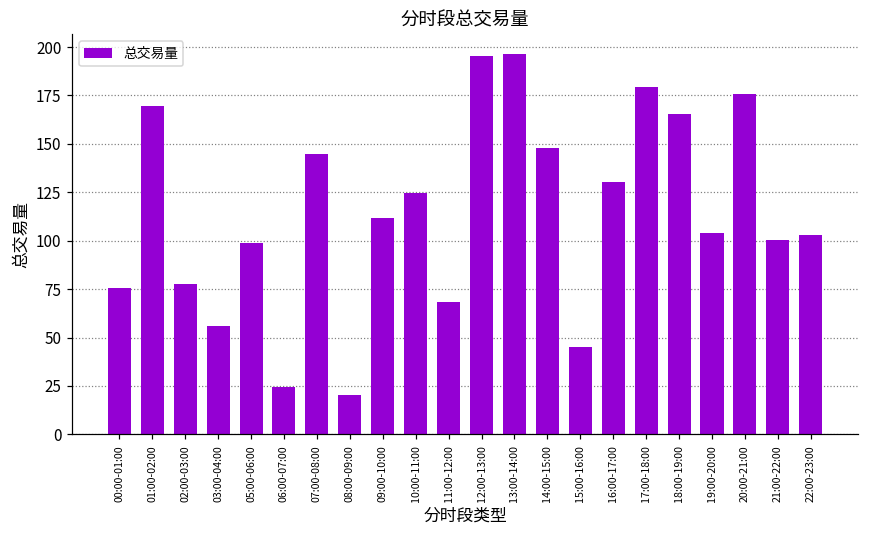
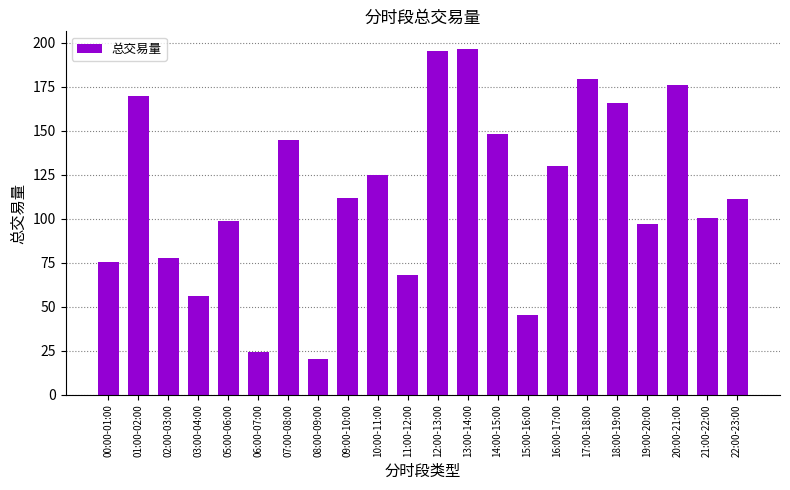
19:00-20:00: 104 -> 97
22:00-23:00: 103 -> 111
